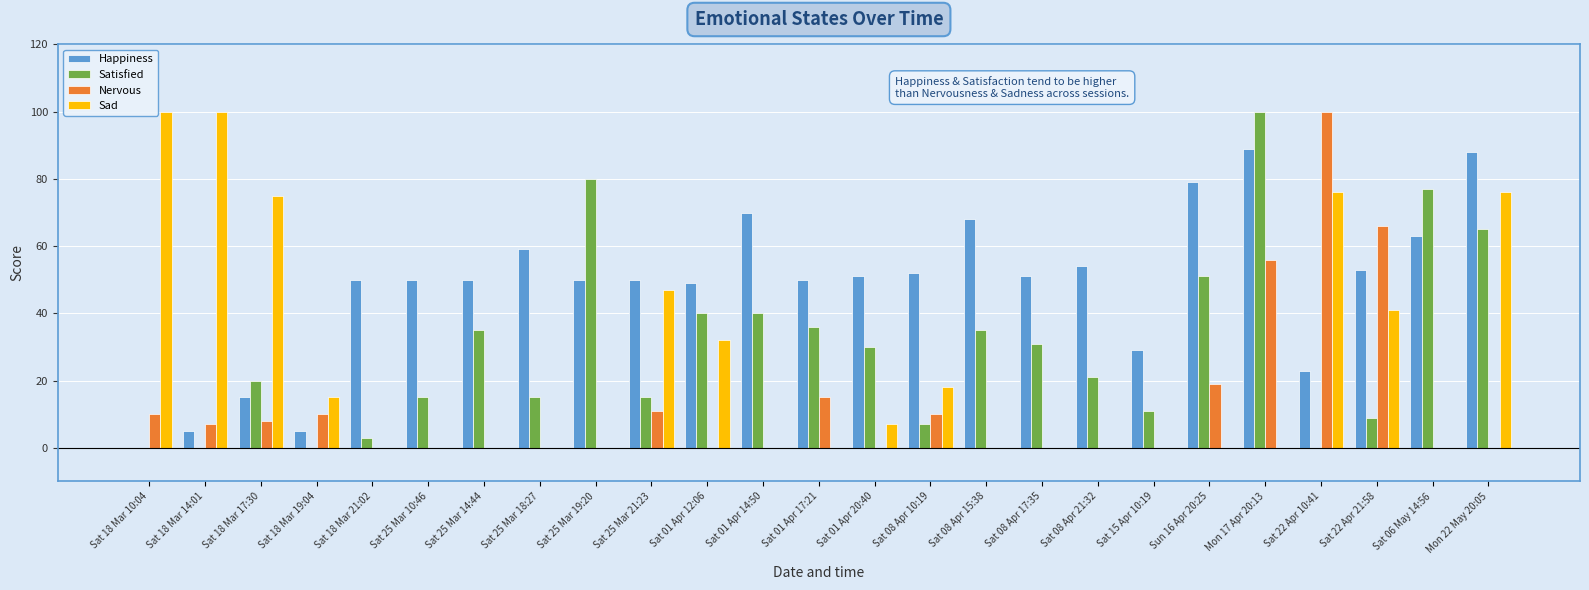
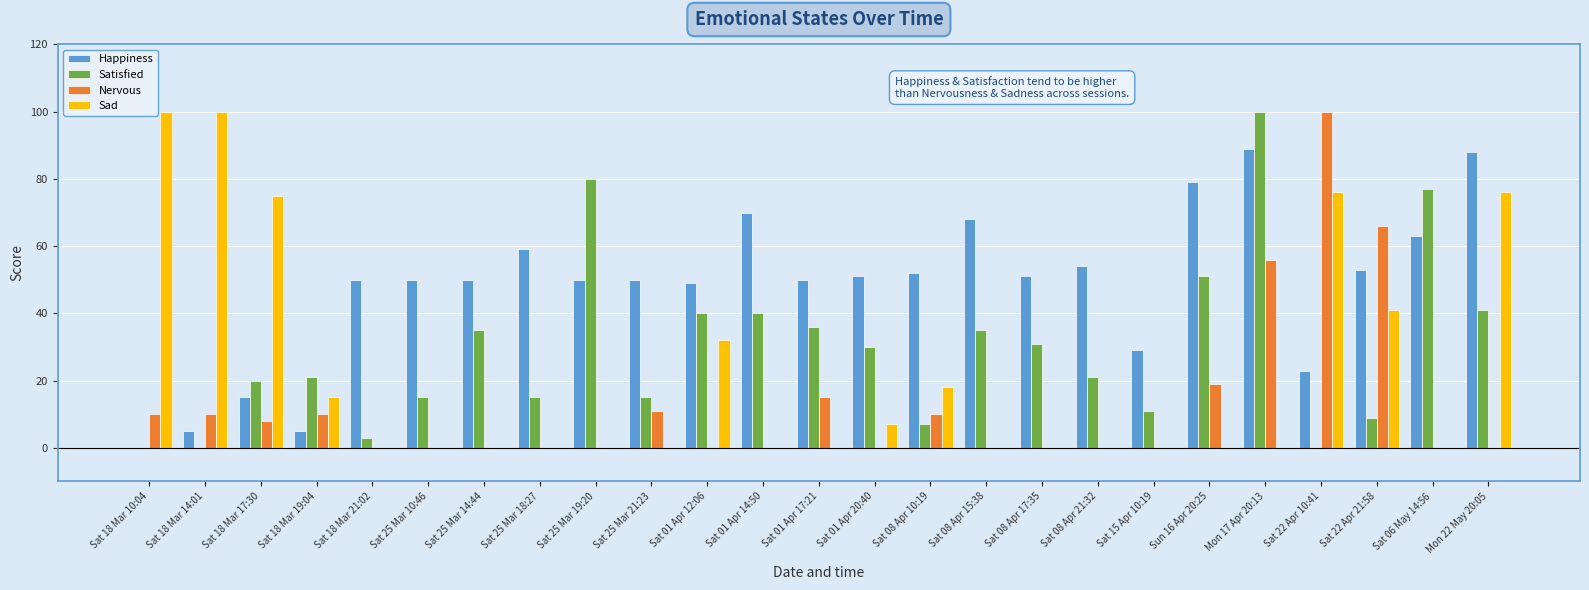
Nervous, Sat 18 Mar 14:01: 7 -> 10
Satisfied, Sat 18 Mar 19:04: 0 -> 21
Sad, Sat 25 Mar 21:23: 47 -> 0
Satisfied, Mon 22 May 20:05: 65 -> 41
